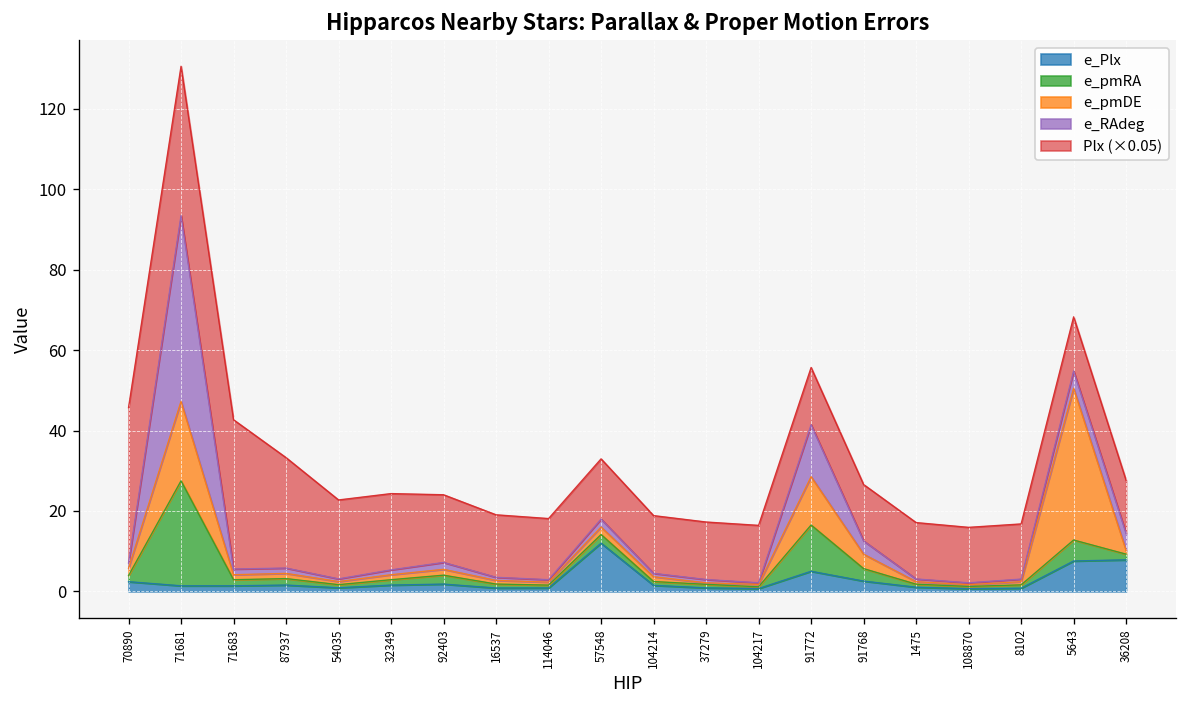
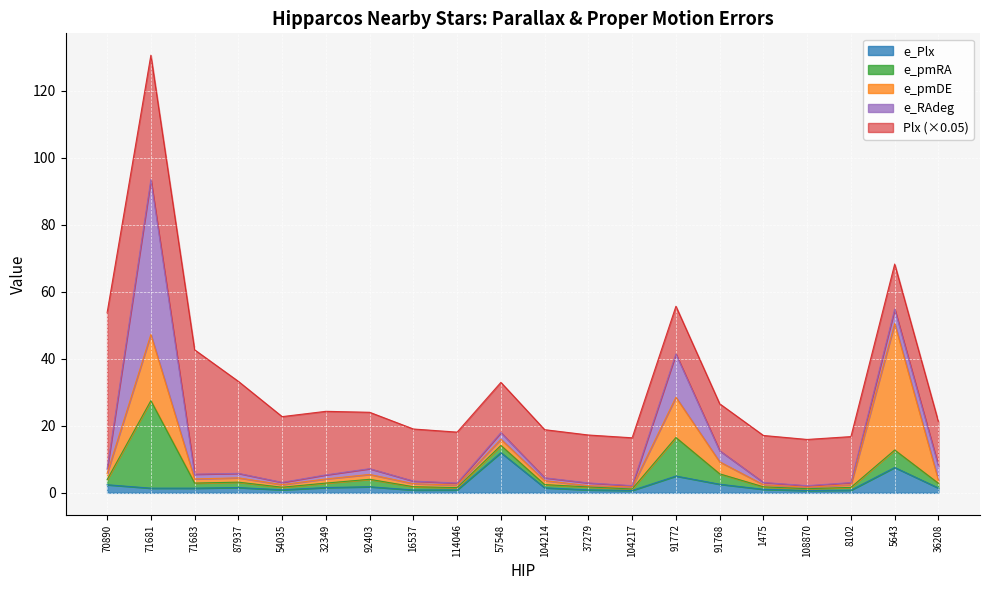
Plx (×0.05), 70890: 39 -> 47
e_Plx, 36208: 8 -> 1
